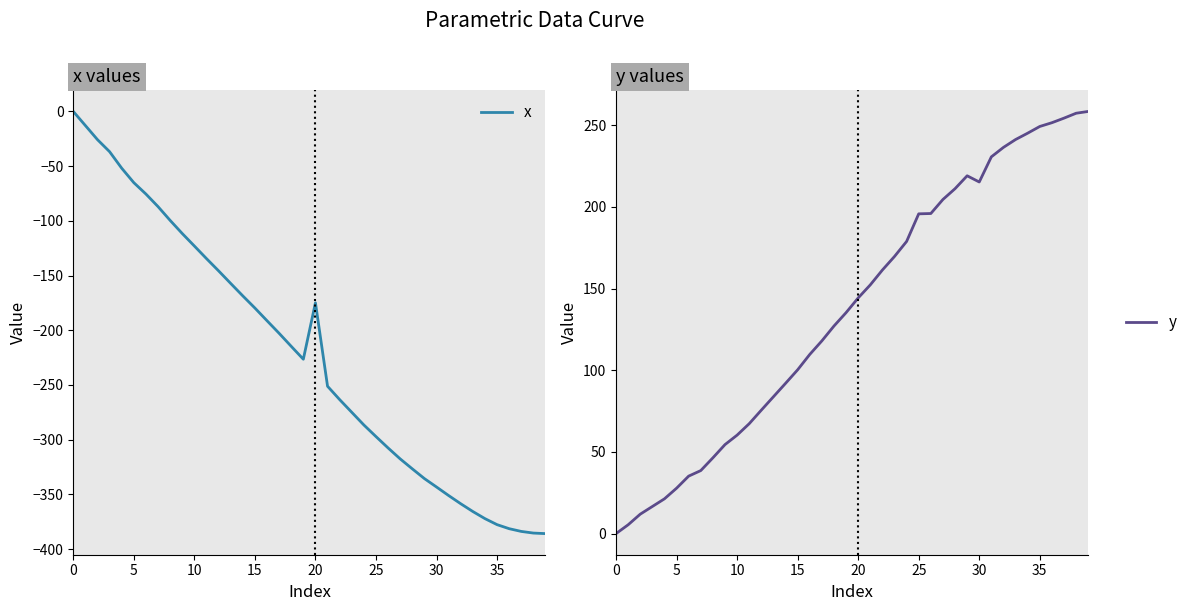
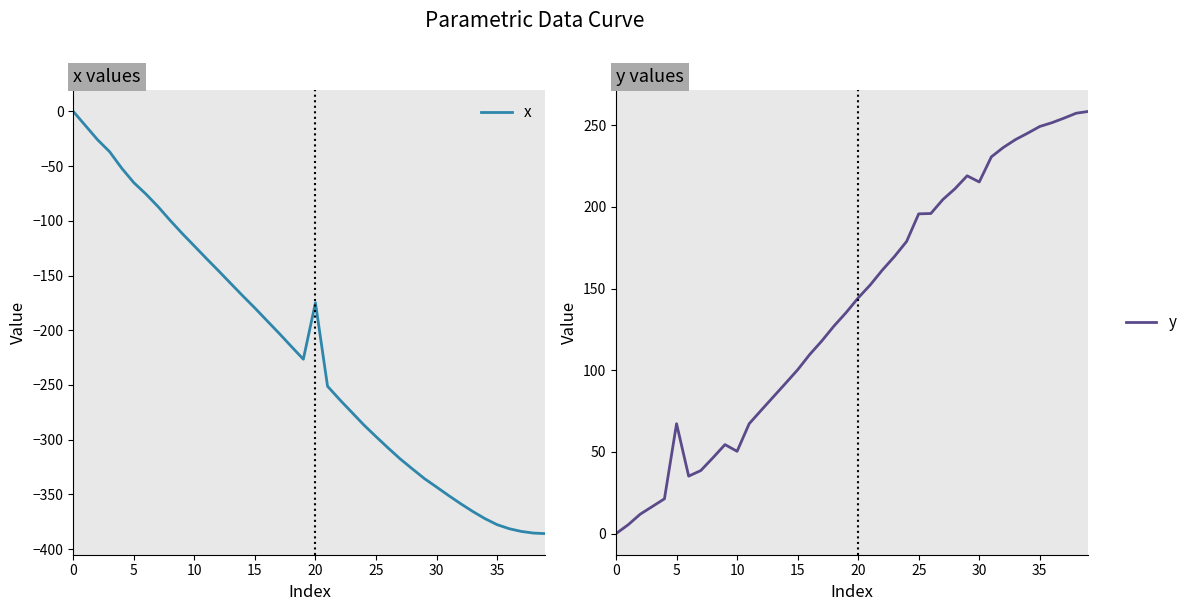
y values, 5: 28 -> 67
y values, 10: 60 -> 50
